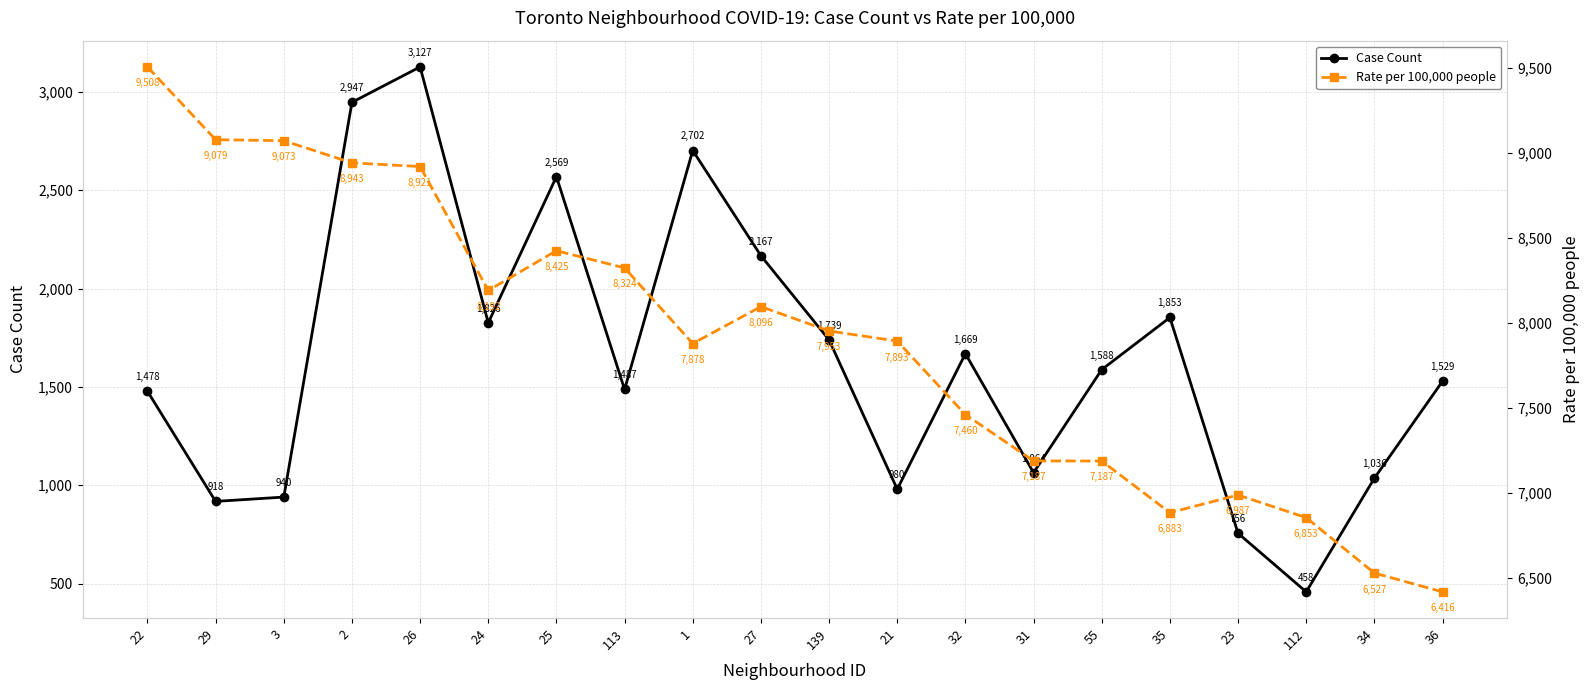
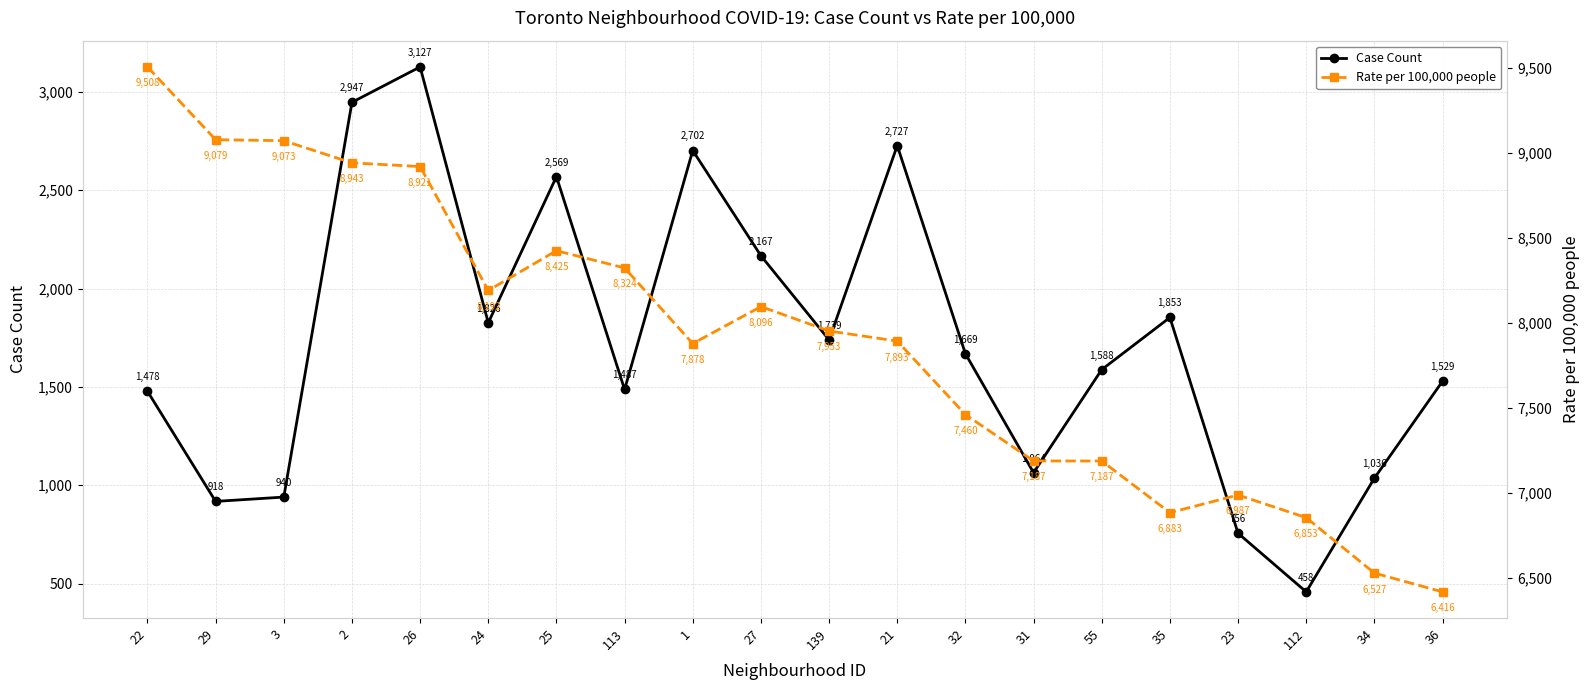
Case Count, 21: 980 -> 2,727
